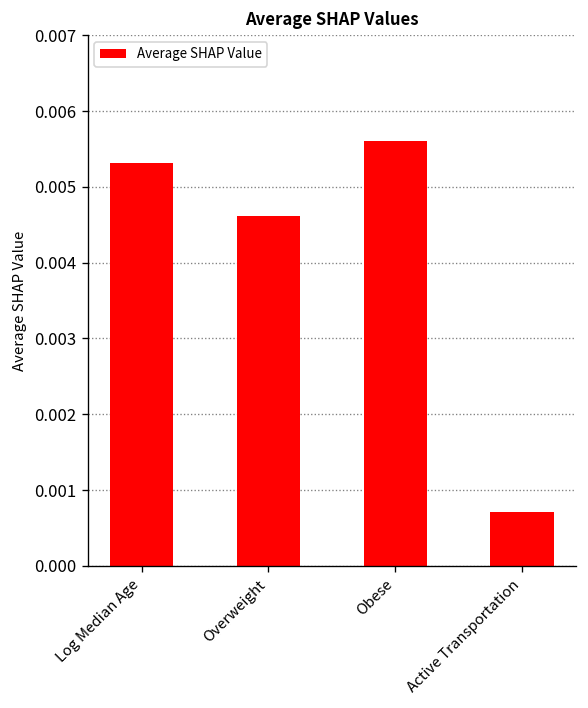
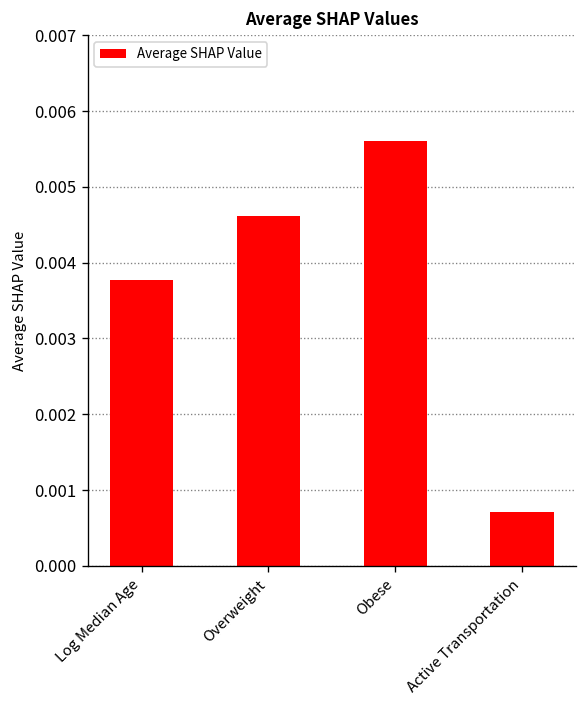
Log Median Age: 0.0053 -> 0.0038
